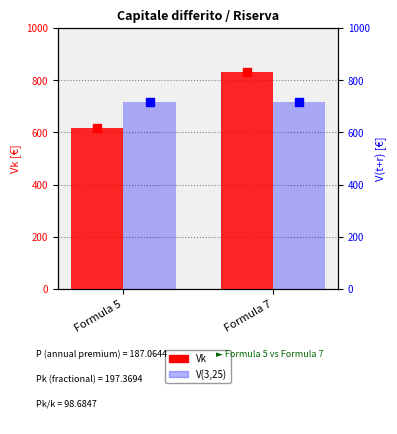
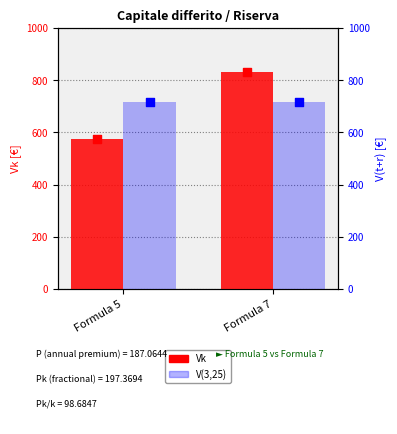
Vk, Formula 5: 620 -> 580
